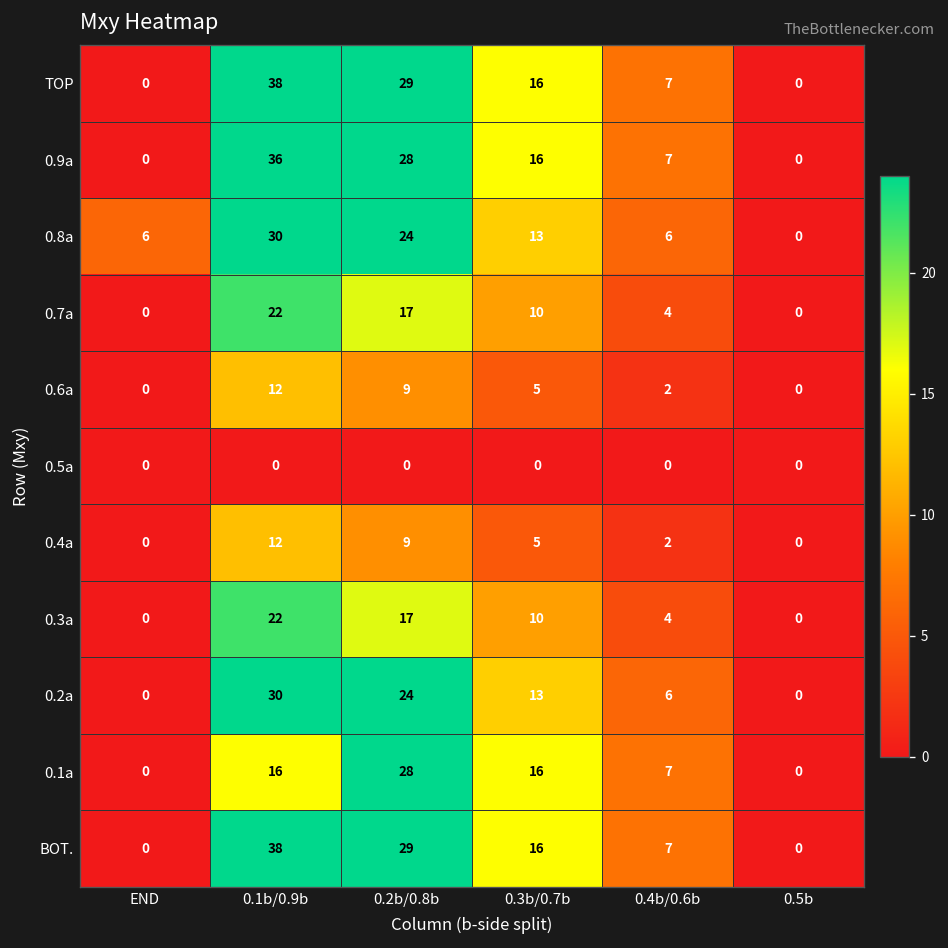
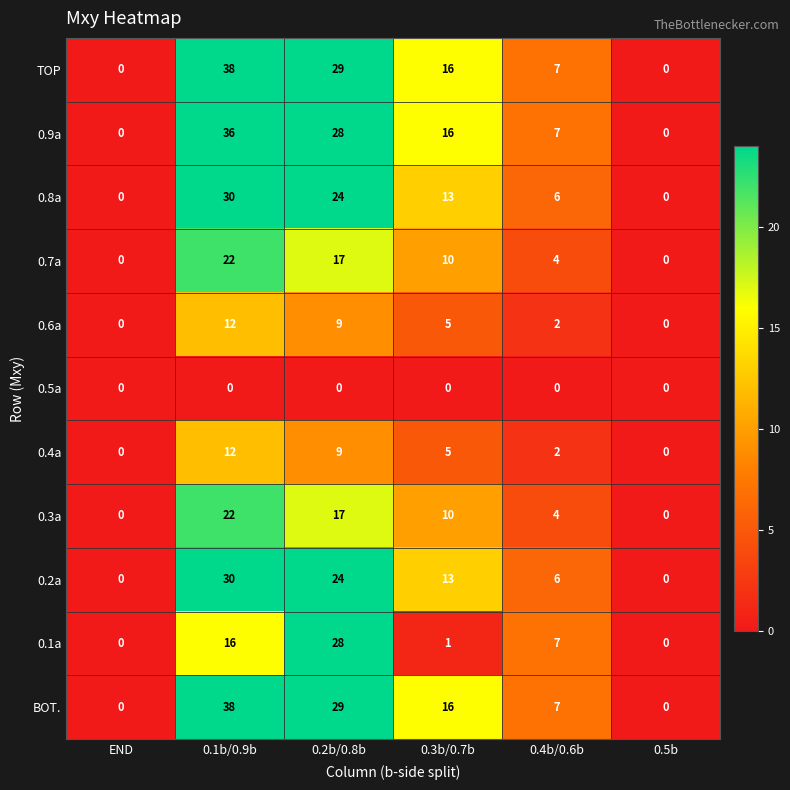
0.8a, END: 6 -> 0
0.1a, 0.3b/0.7b: 16 -> 1
